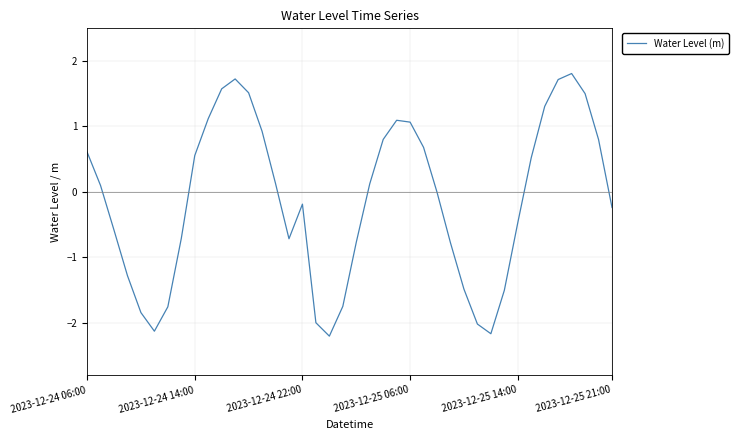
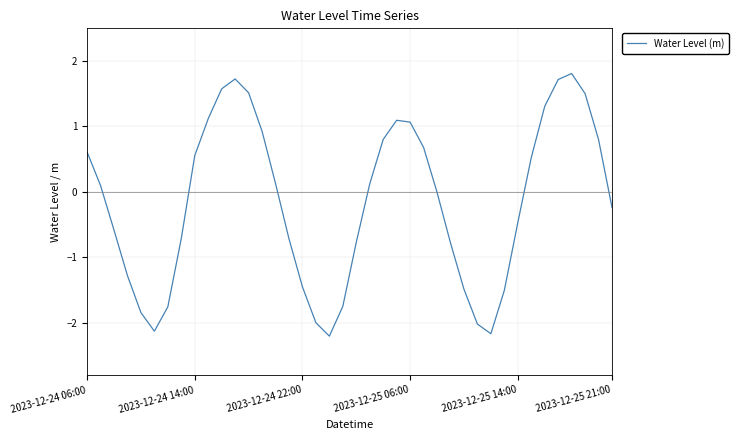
2023-12-24 22:00: -0.2 -> -1.5
